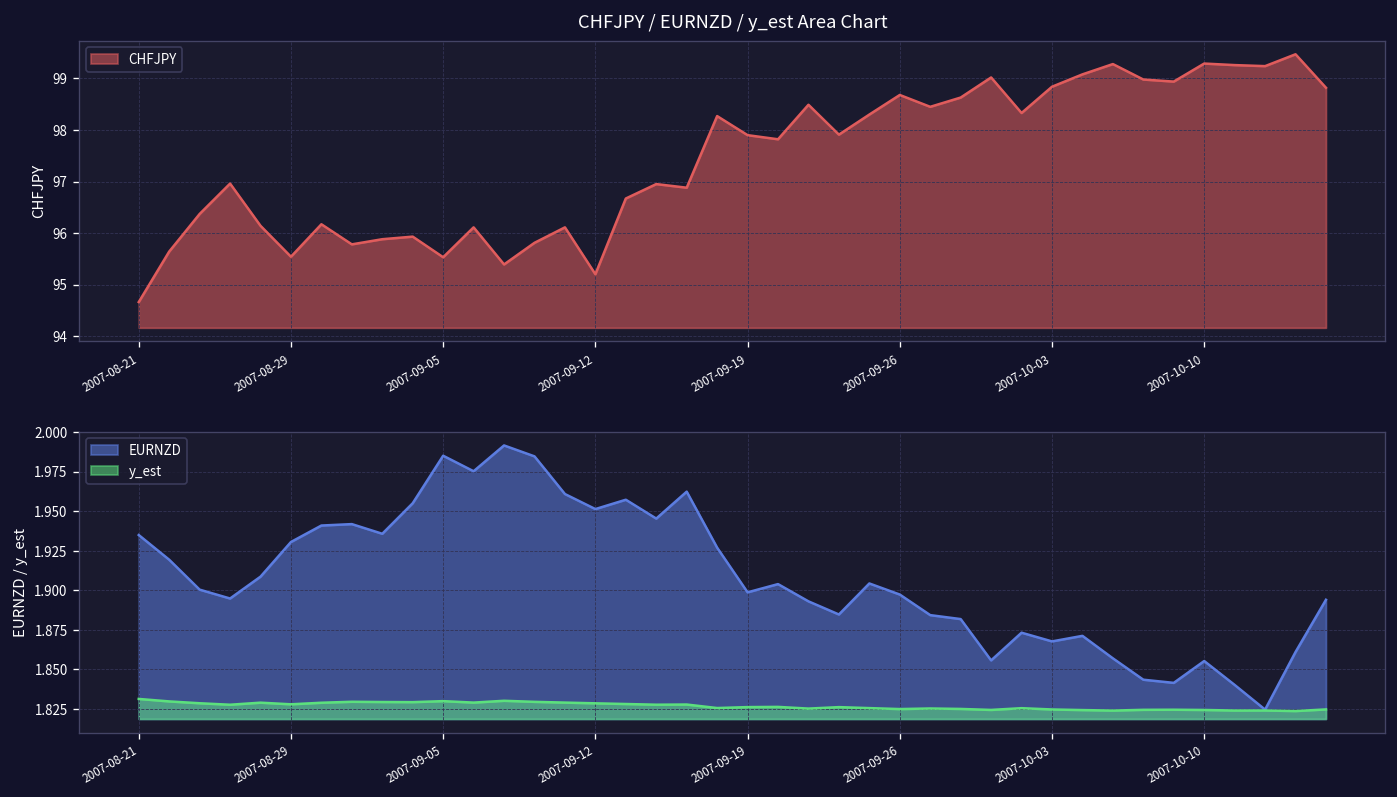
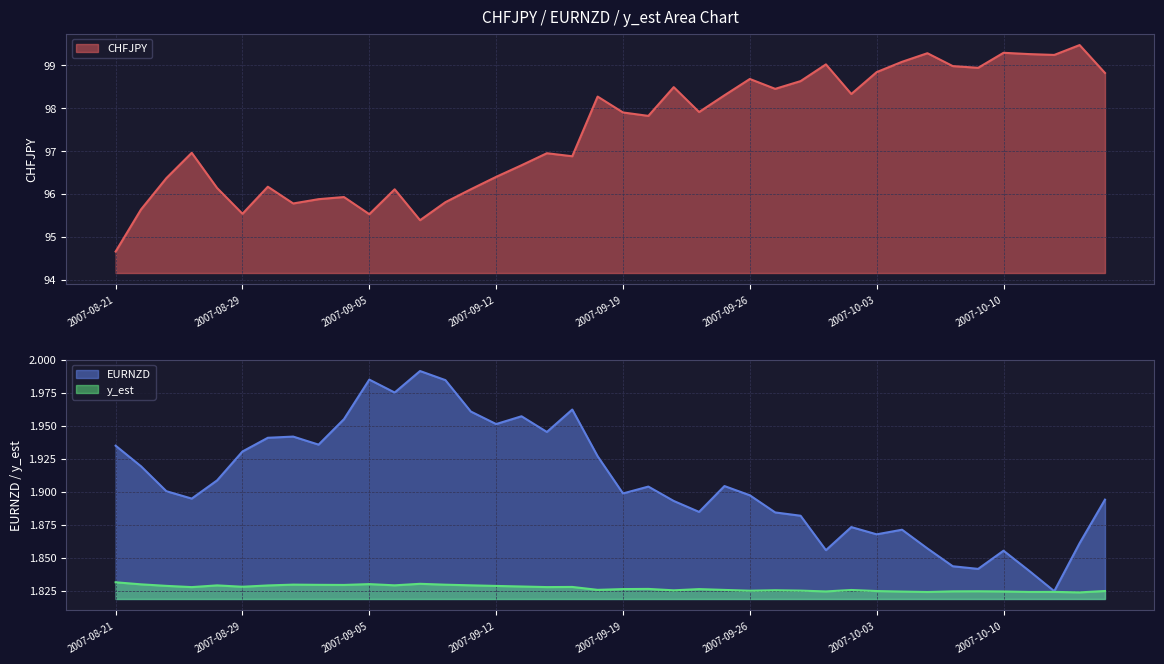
CHFJPY / EURNZD / y_est Area Chart, 2007-09-12: 95.2 -> 96.4
